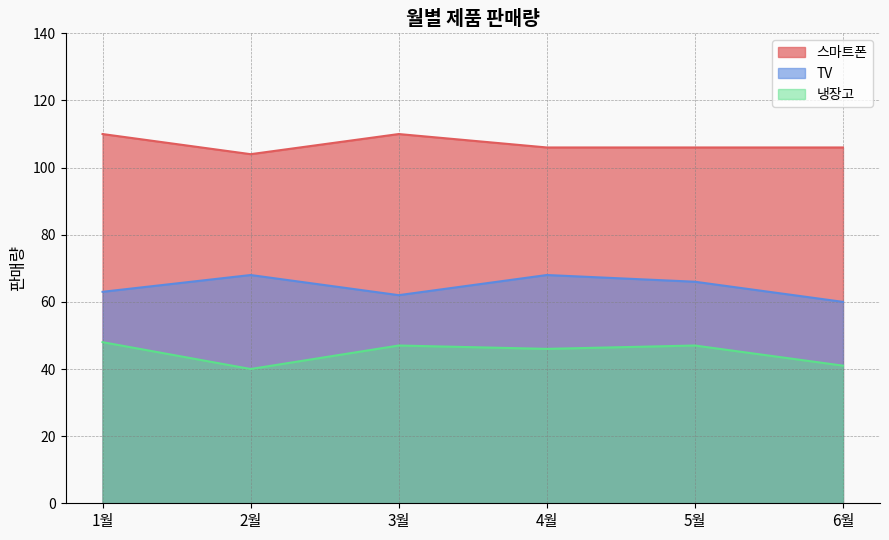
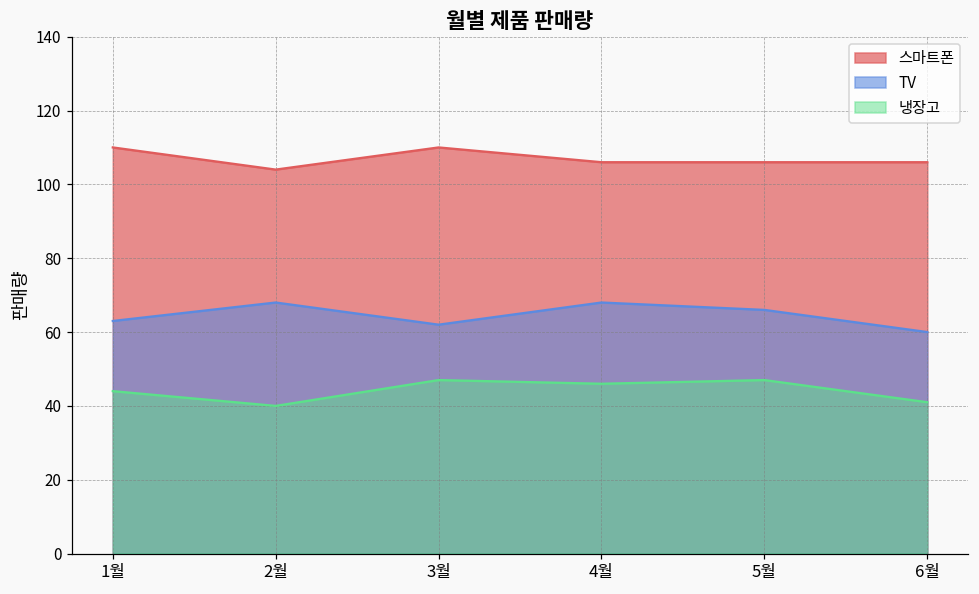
냉장고, 1월: 48 -> 44
